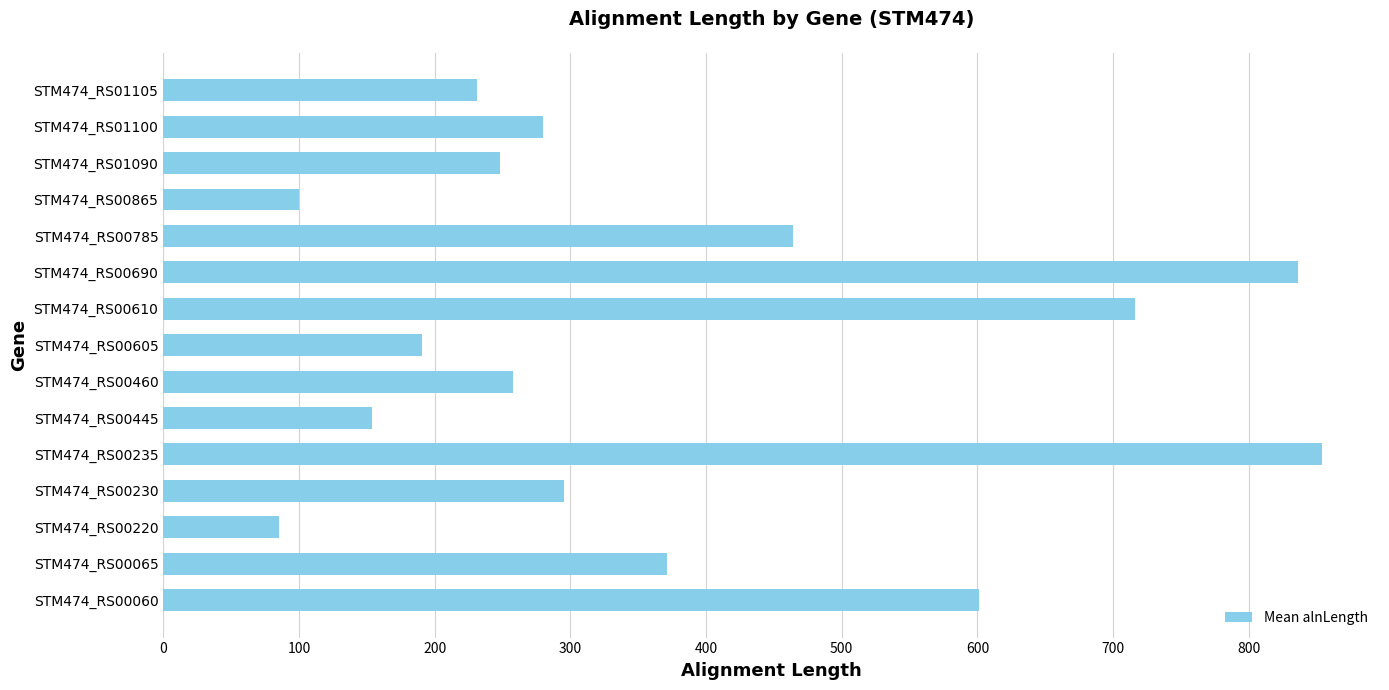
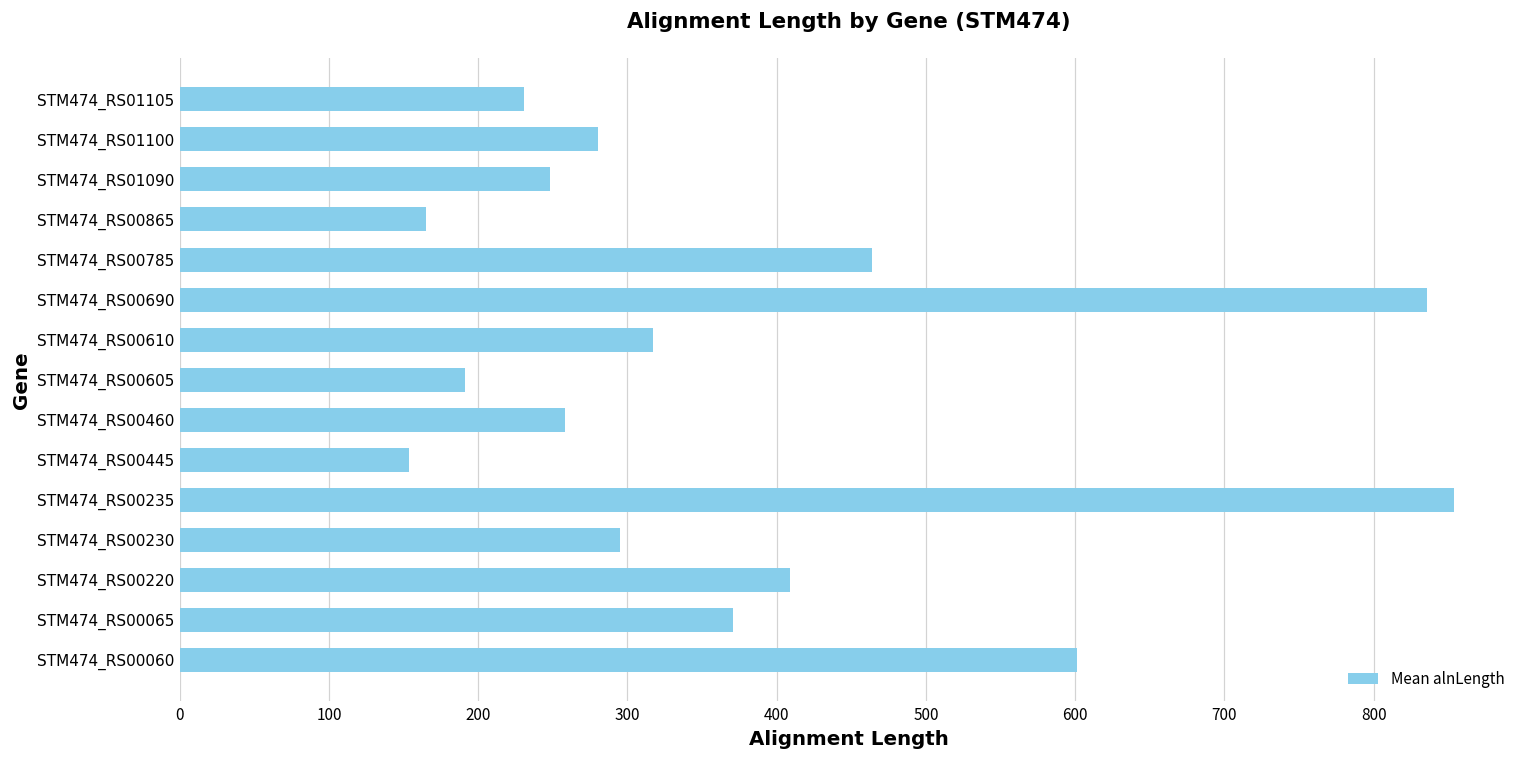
STM474_RS00865: 100 -> 165
STM474_RS00610: 716 -> 317
STM474_RS00220: 85 -> 409
